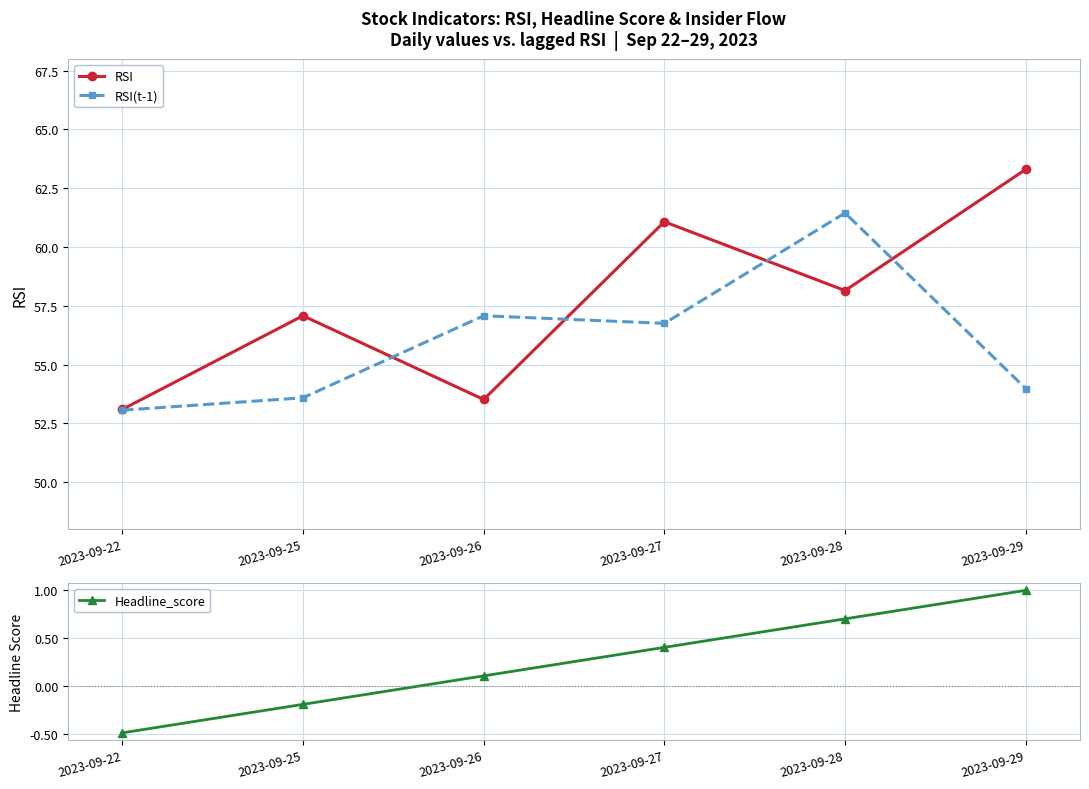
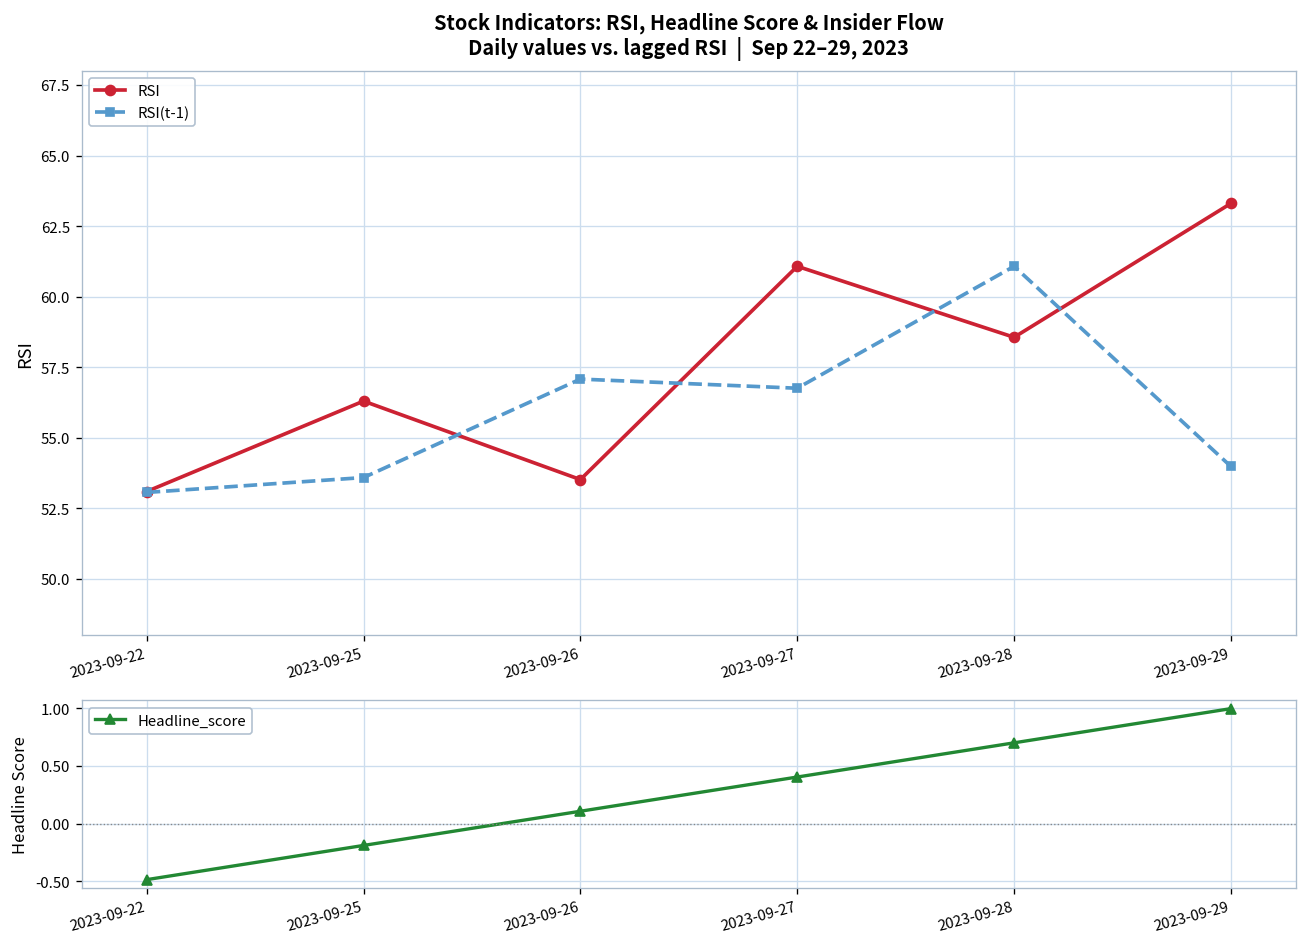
Stock Indicators: RSI, Headline Score & Insider Flow Daily values vs. lagged RSI | Sep 22–29, 2023, RSI, 2023-09-25: 57.1 -> 56.3
Stock Indicators: RSI, Headline Score & Insider Flow Daily values vs. lagged RSI | Sep 22–29, 2023, RSI, 2023-09-28: 58.1 -> 58.6
Stock Indicators: RSI, Headline Score & Insider Flow Daily values vs. lagged RSI | Sep 22–29, 2023, RSI(t-1), 2023-09-28: 61.4 -> 61.1
